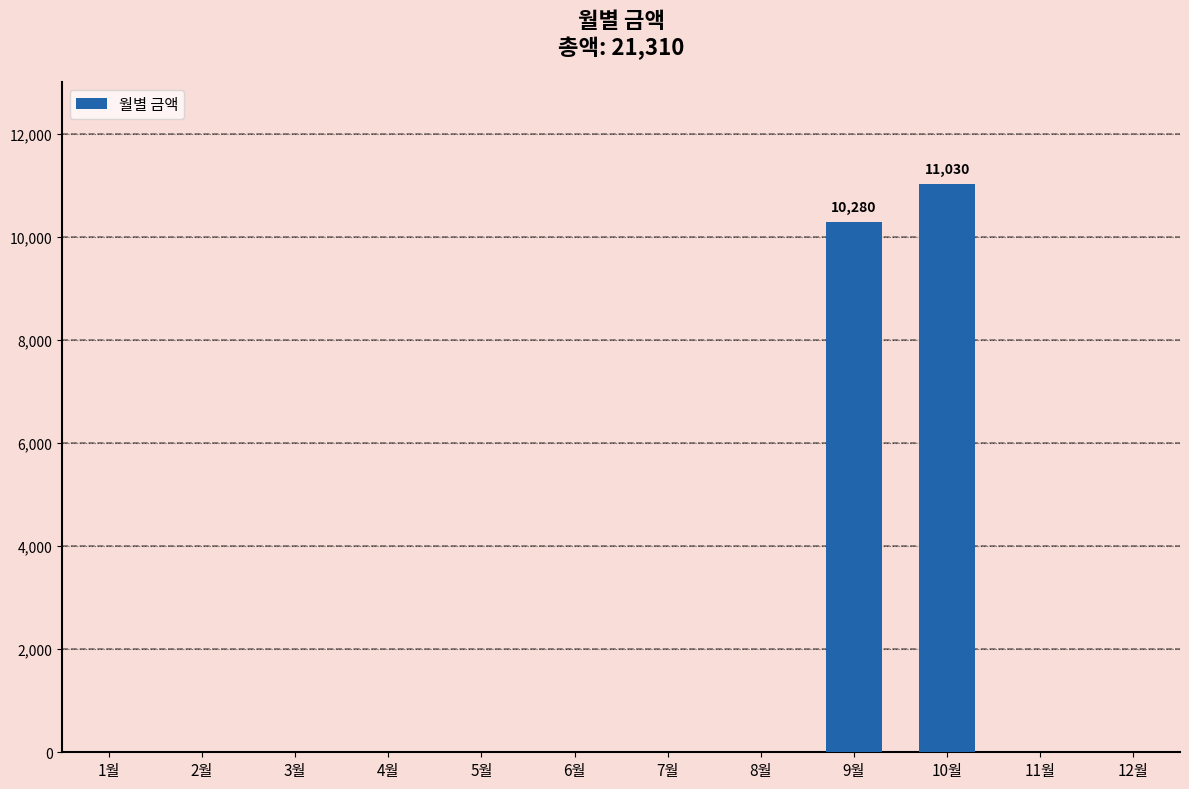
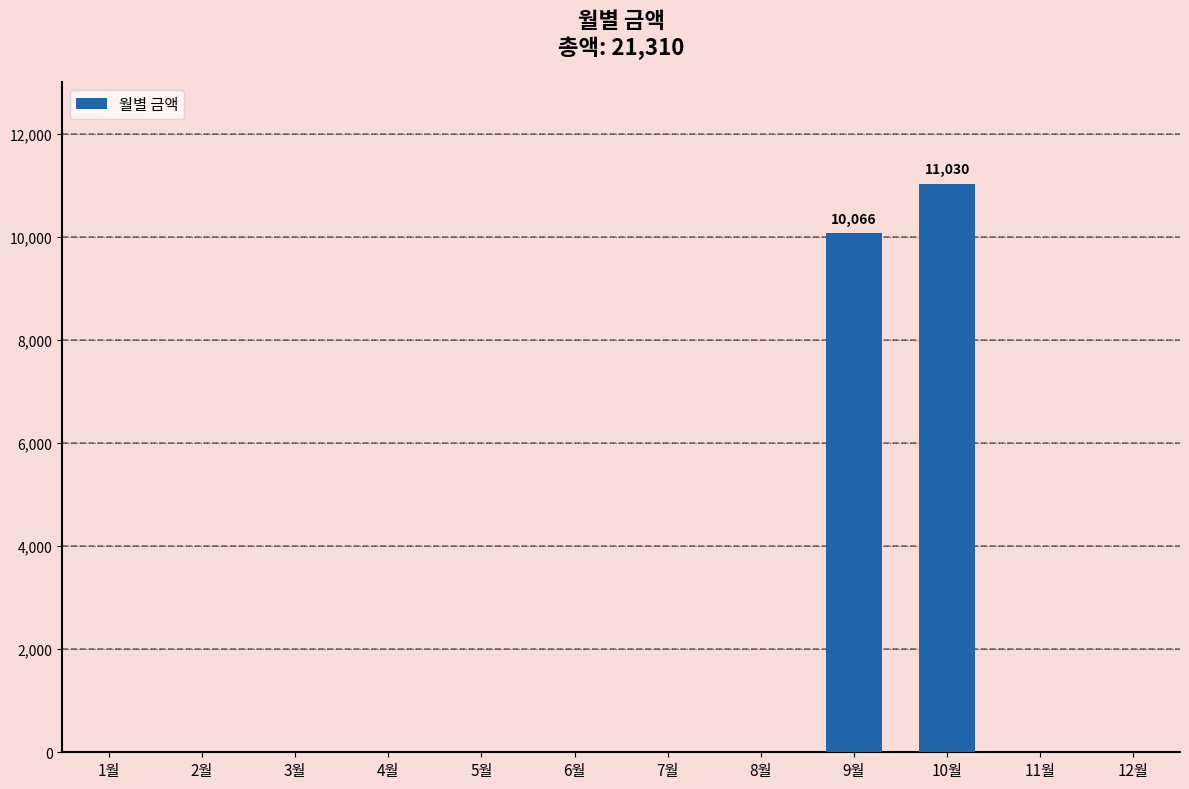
9월: 10,280 -> 10,066
